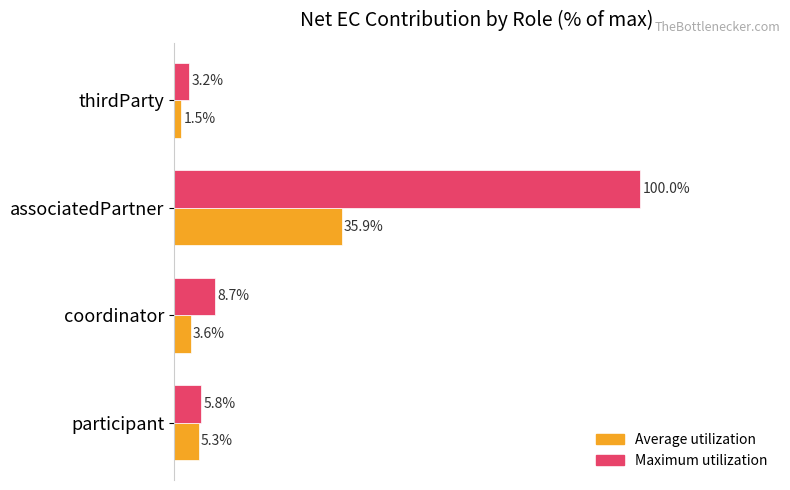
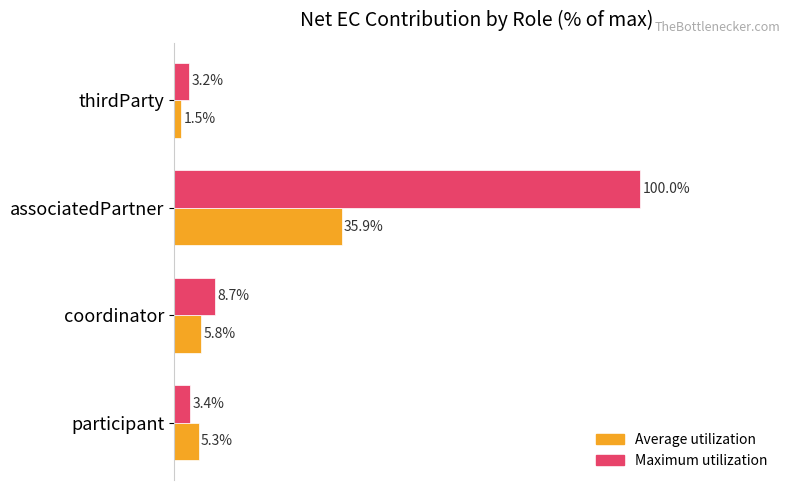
Average utilization, coordinator: 3.6% -> 5.8%
Maximum utilization, participant: 5.8% -> 3.4%
